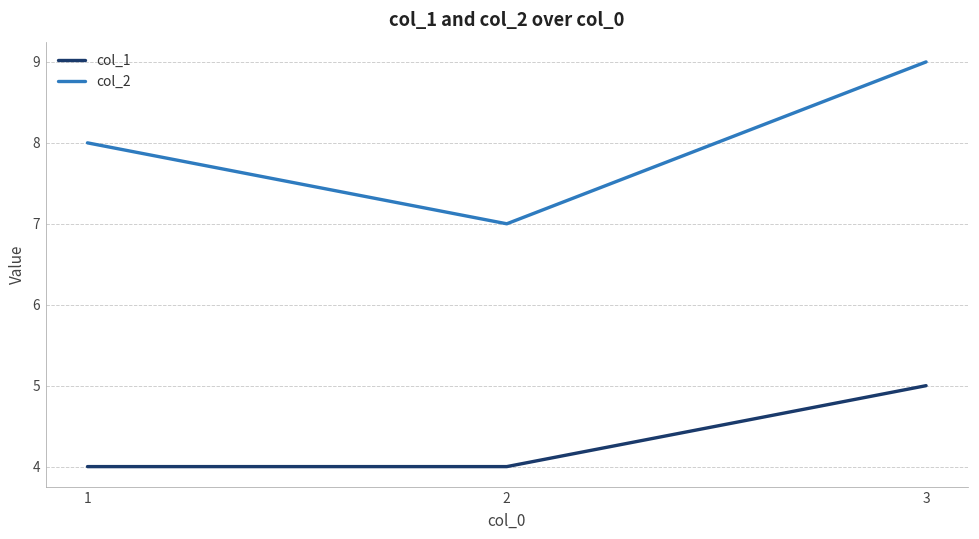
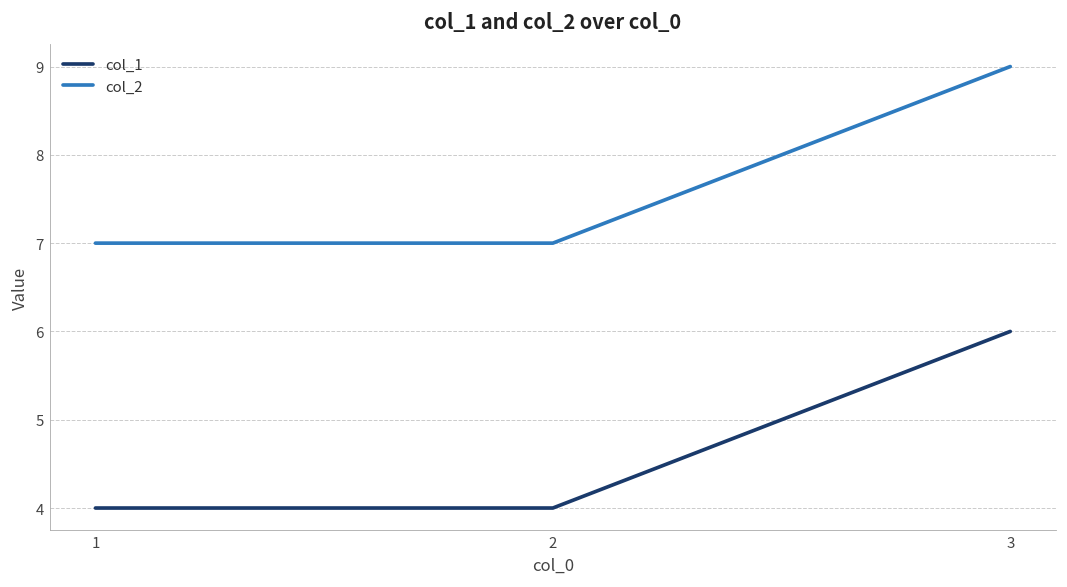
col_2, 1: 8 -> 7
col_1, 3: 5 -> 6
